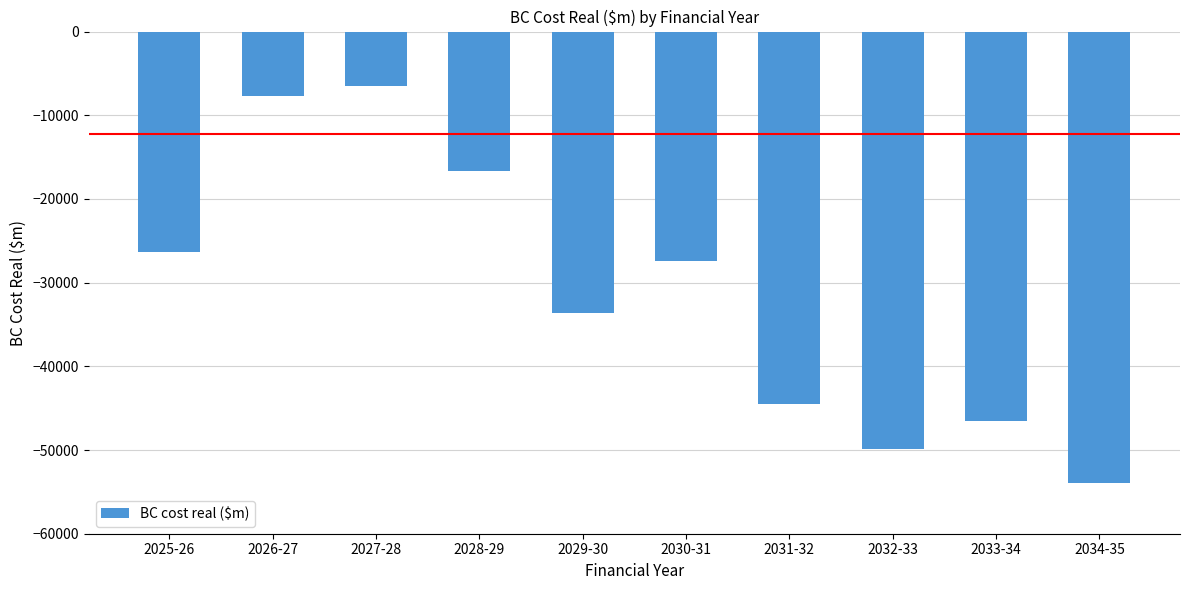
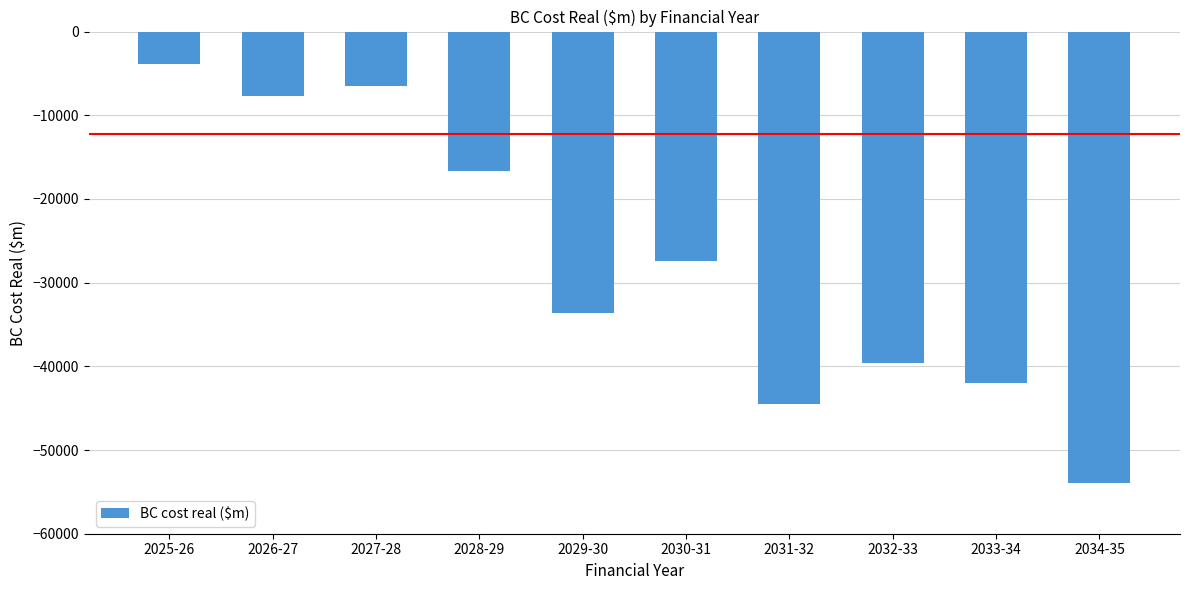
2025-26: -26000 -> -4000
2032-33: -50000 -> -40000
2033-34: -47000 -> -42000
